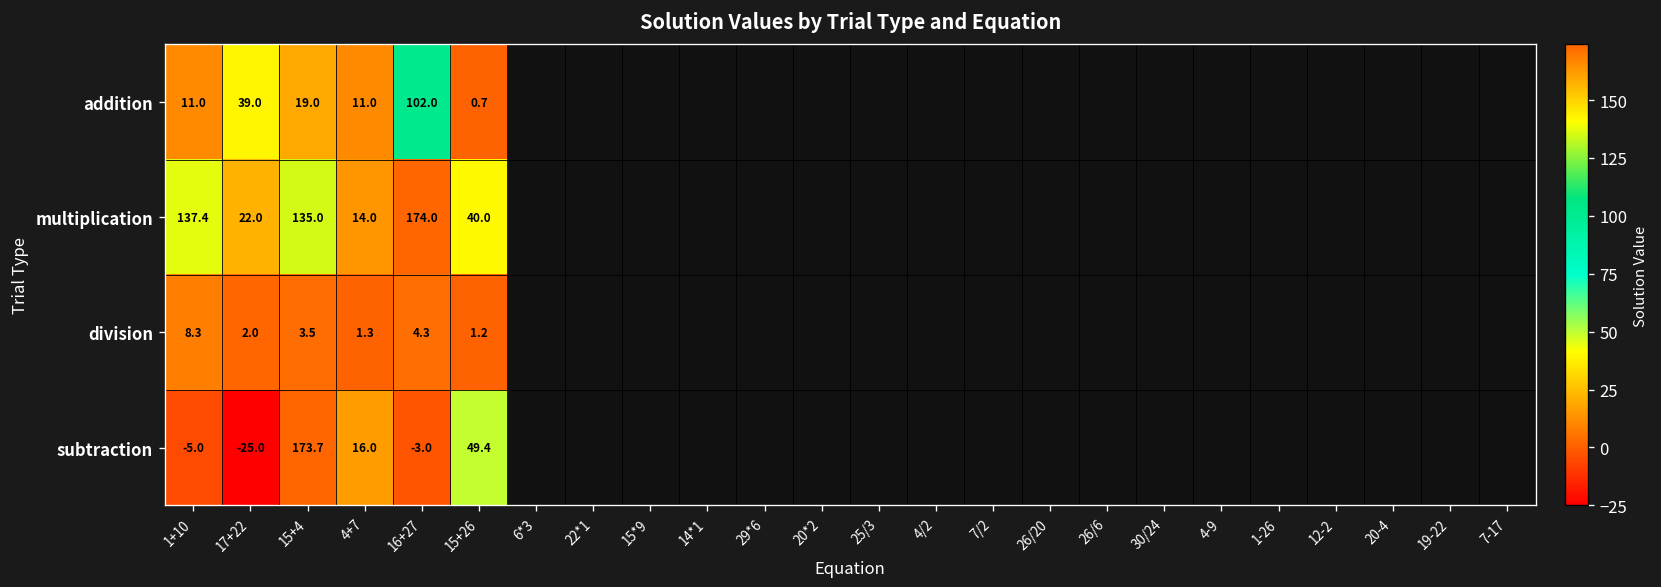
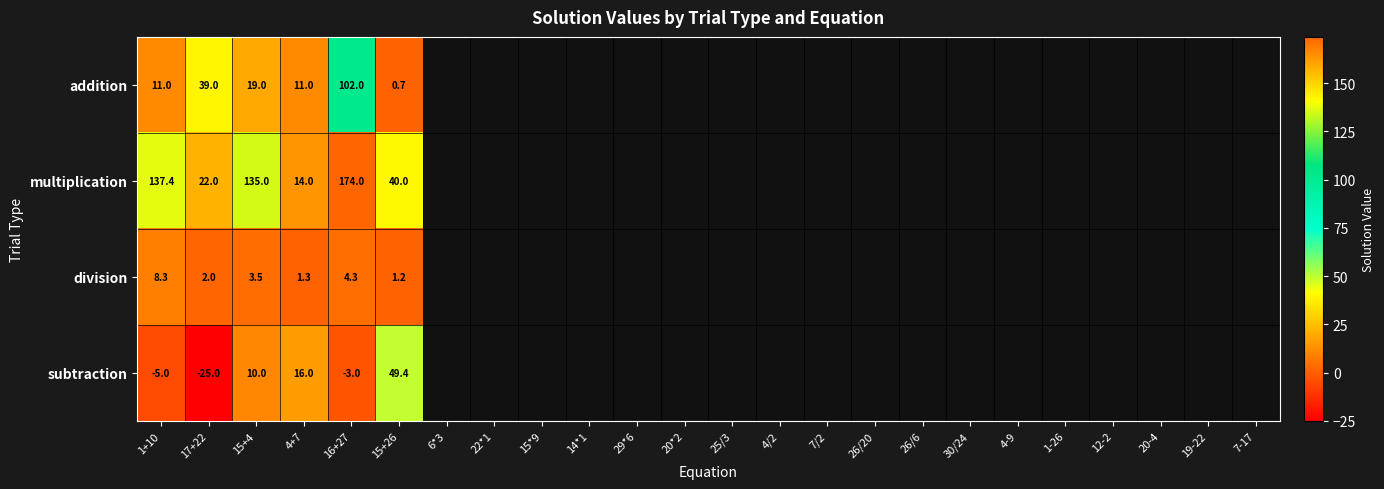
subtraction, 15+4: 173.7 -> 10.0
